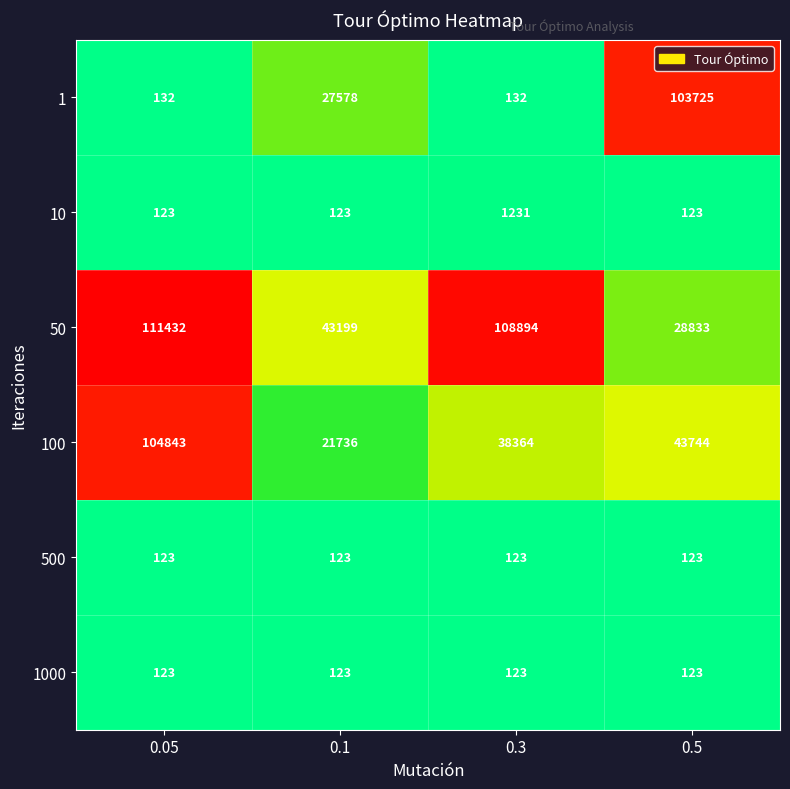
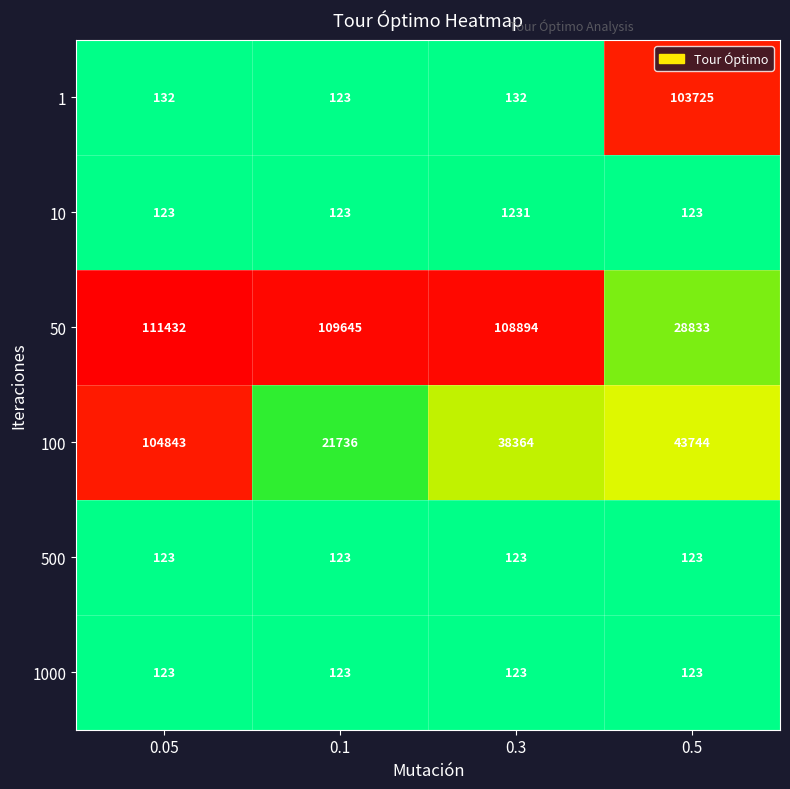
1, 0.1: 27578 -> 123
50, 0.1: 43199 -> 109645
